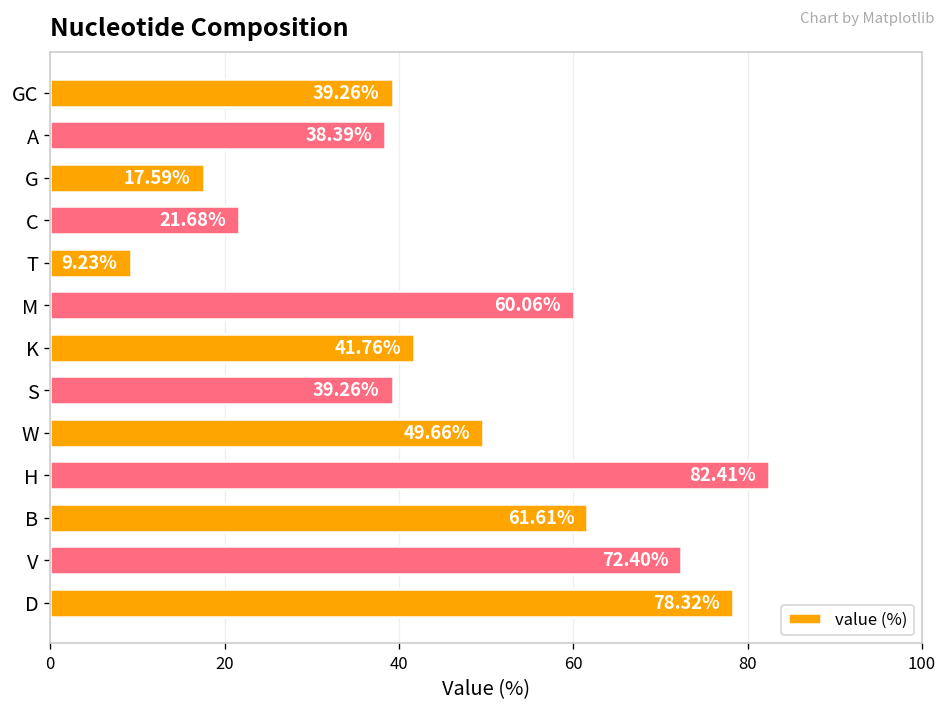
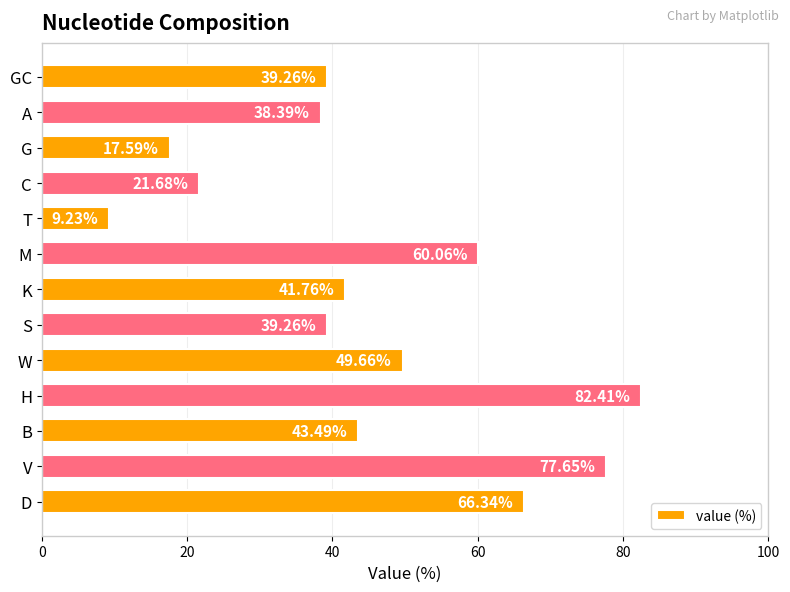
B: 61.61% -> 43.49%
V: 72.40% -> 77.65%
D: 78.32% -> 66.34%
